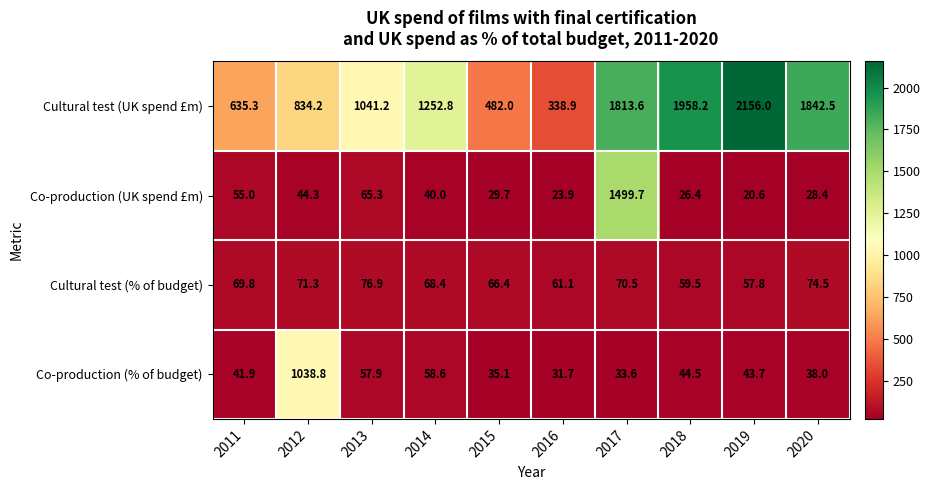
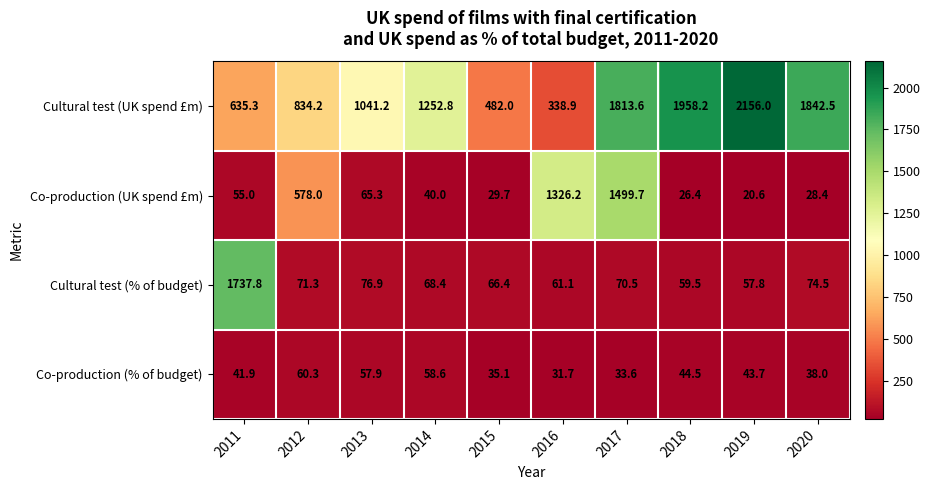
Co-production (UK spend £m), 2012: 44.3 -> 578.0
Co-production (UK spend £m), 2016: 23.9 -> 1326.2
Cultural test (% of budget), 2011: 69.8 -> 1737.8
Co-production (% of budget), 2012: 1038.8 -> 60.3
